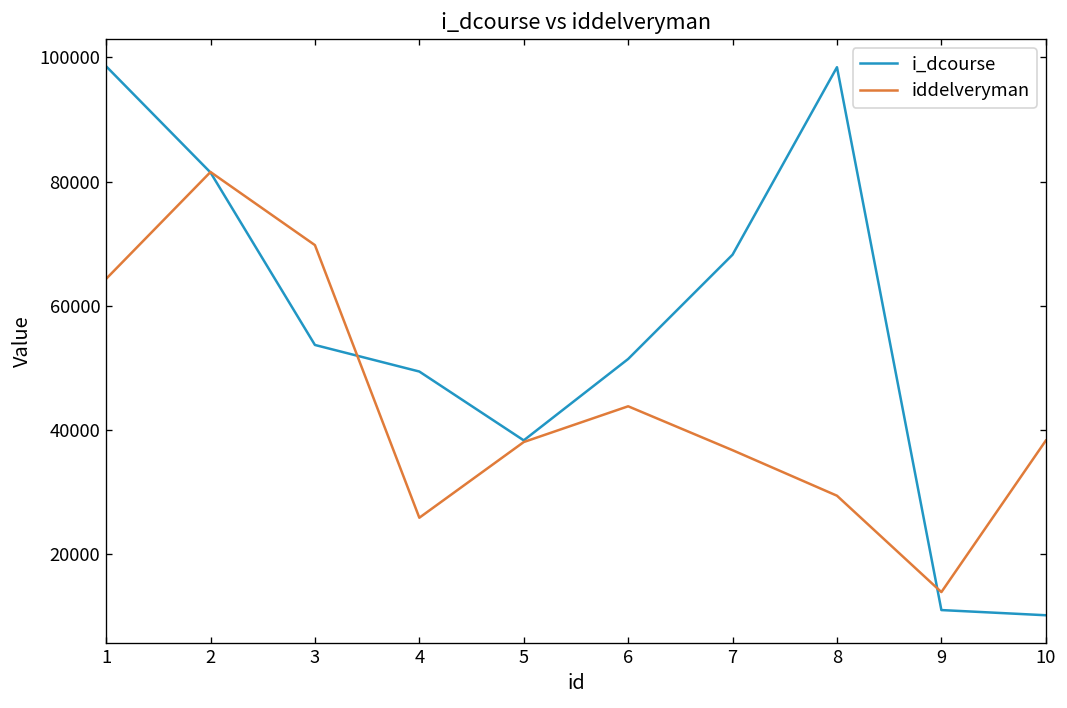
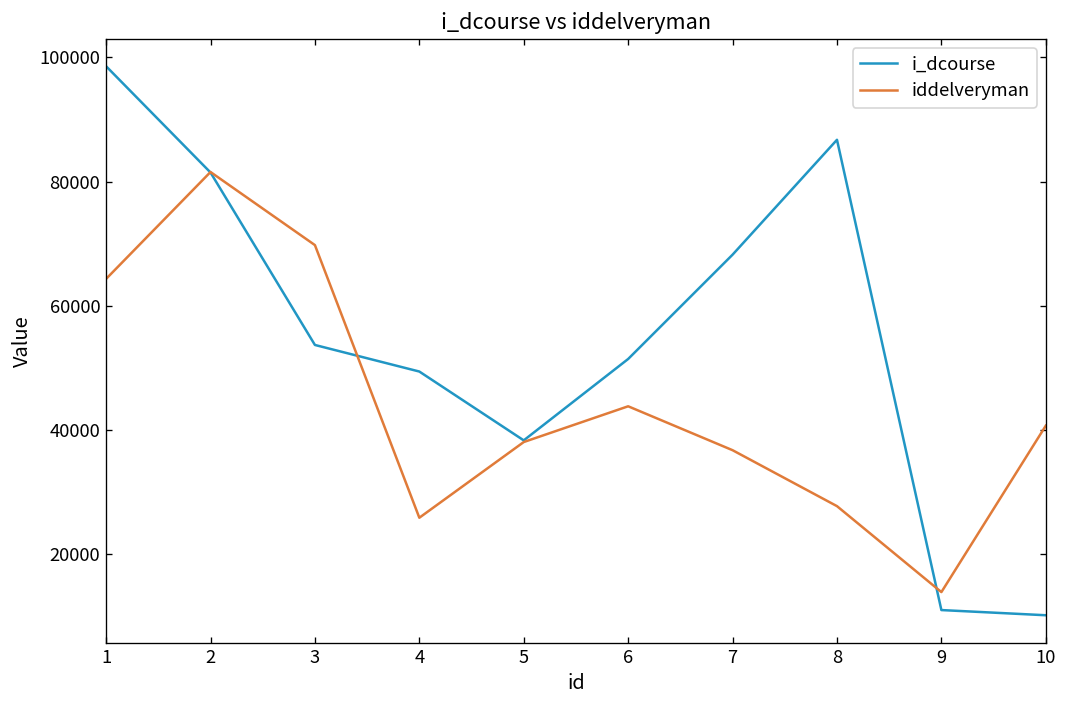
i_dcourse, 8: 98000 -> 87000
iddelveryman, 8: 29000 -> 28000
iddelveryman, 10: 38000 -> 41000
